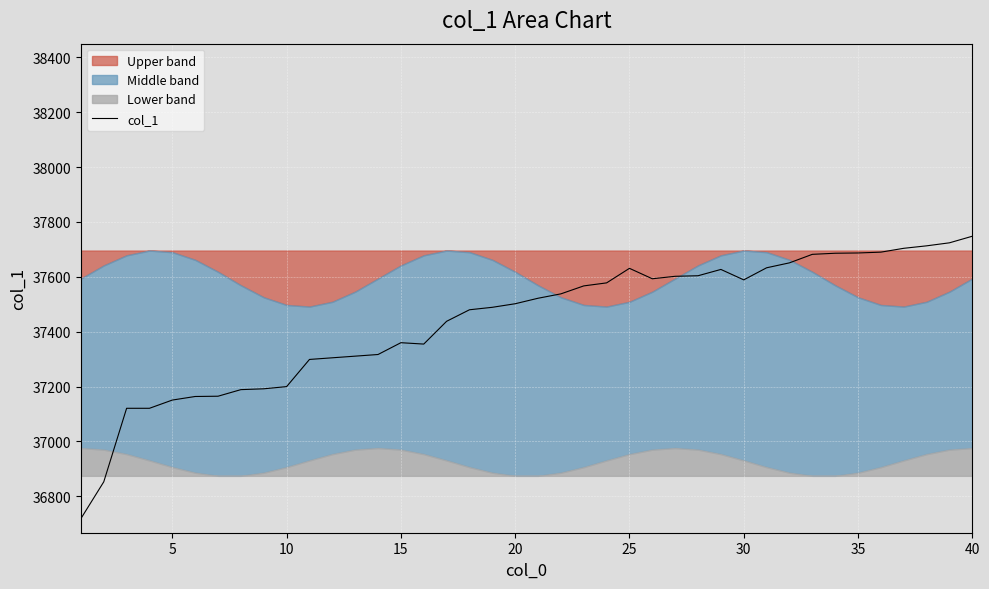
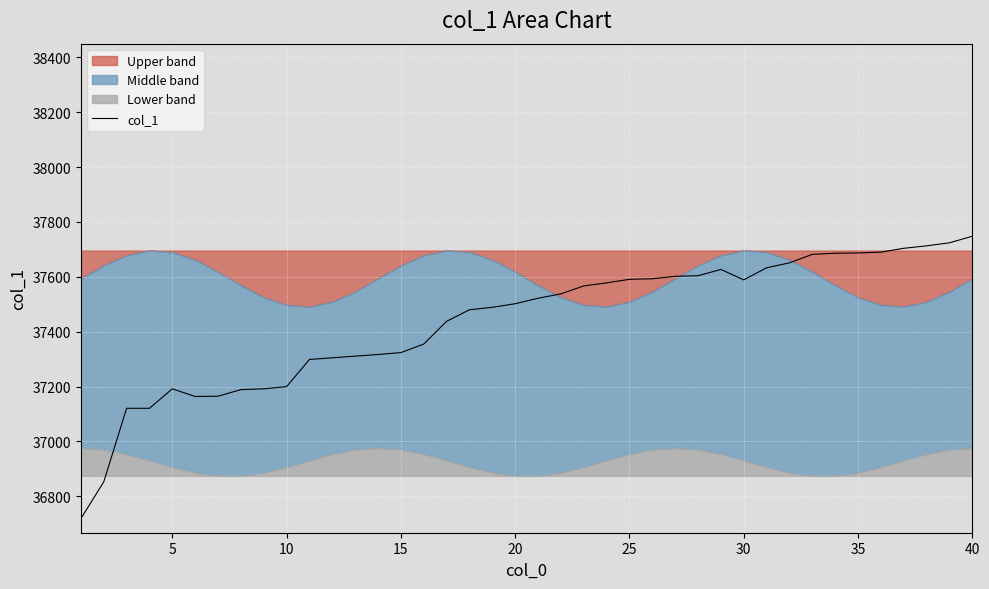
col_1, 5: 37150 -> 37190
col_1, 15: 37360 -> 37320
col_1, 25: 37630 -> 37590
